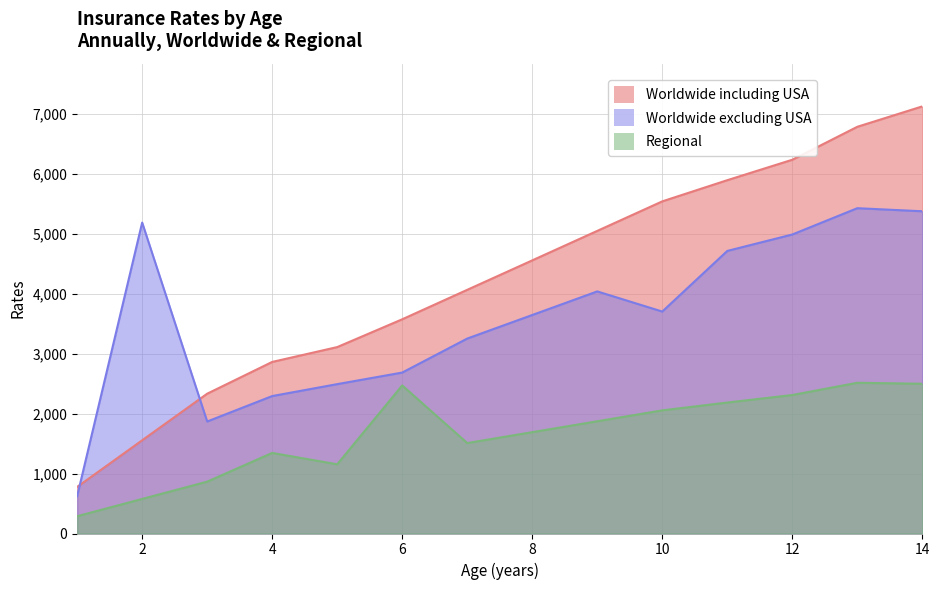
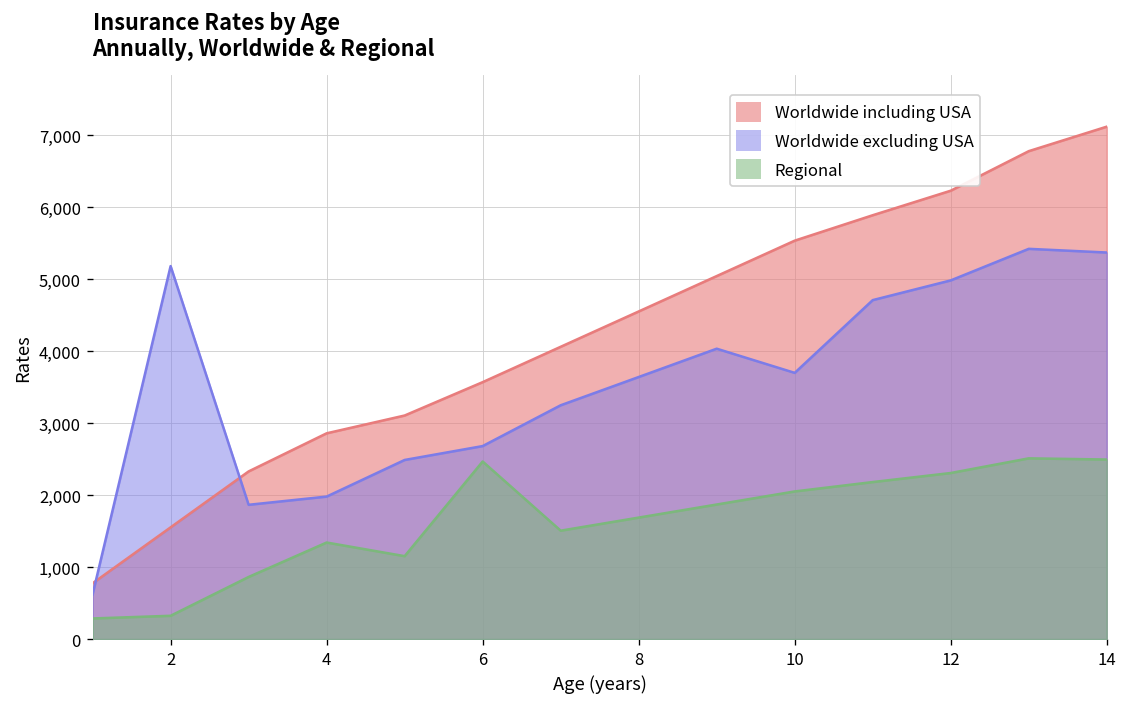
Regional, 2: 600 -> 300
Worldwide excluding USA, 4: 2,300 -> 2,000
